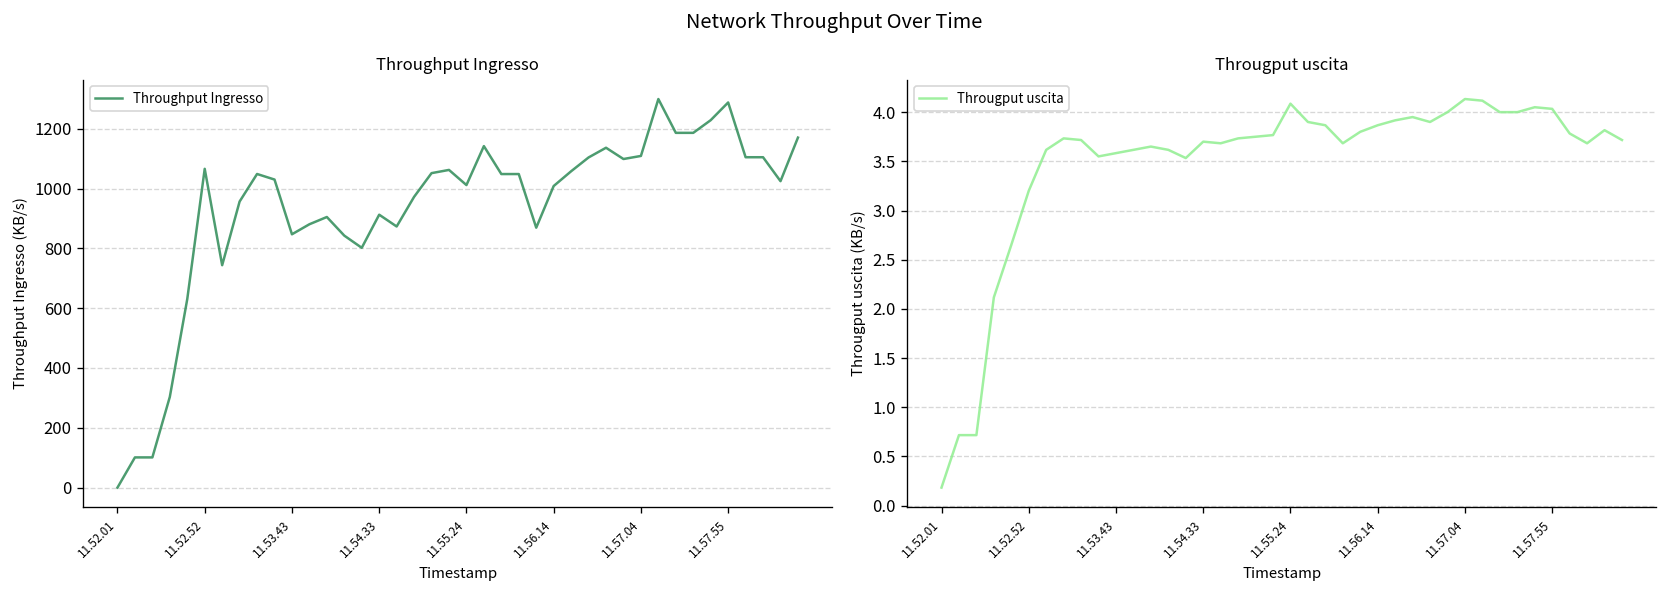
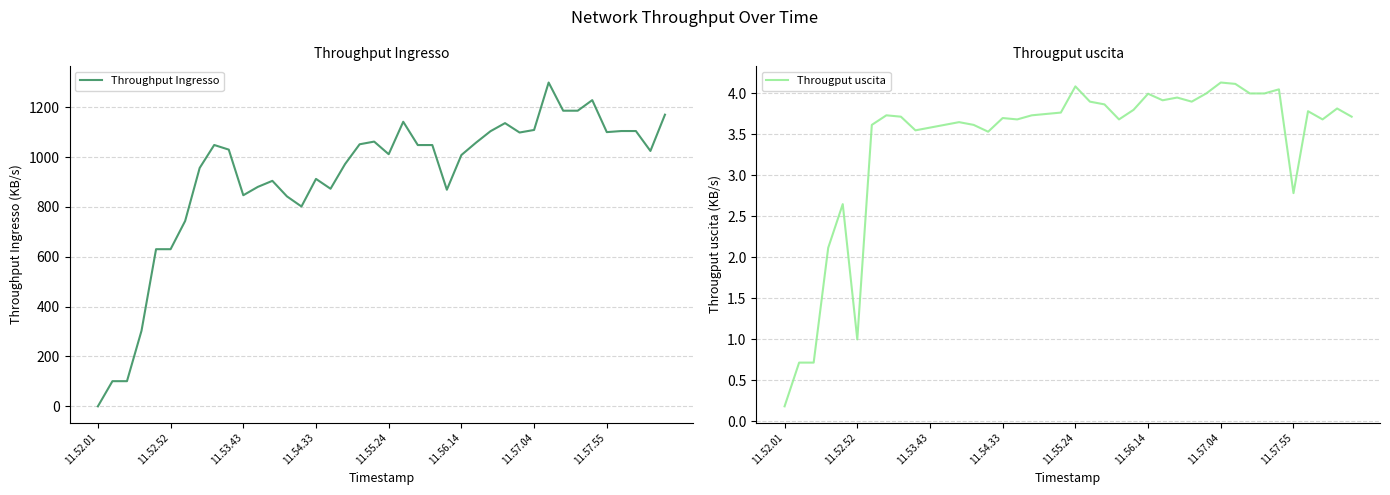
Throughput Ingresso, 11.52.52: 1070 -> 630
Throughput Ingresso, 11.57.55: 1290 -> 1100
Througput uscita, 11.52.52: 3.2 -> 1.0
Througput uscita, 11.56.14: 3.9 -> 4.0
Througput uscita, 11.57.55: 4.0 -> 2.8
